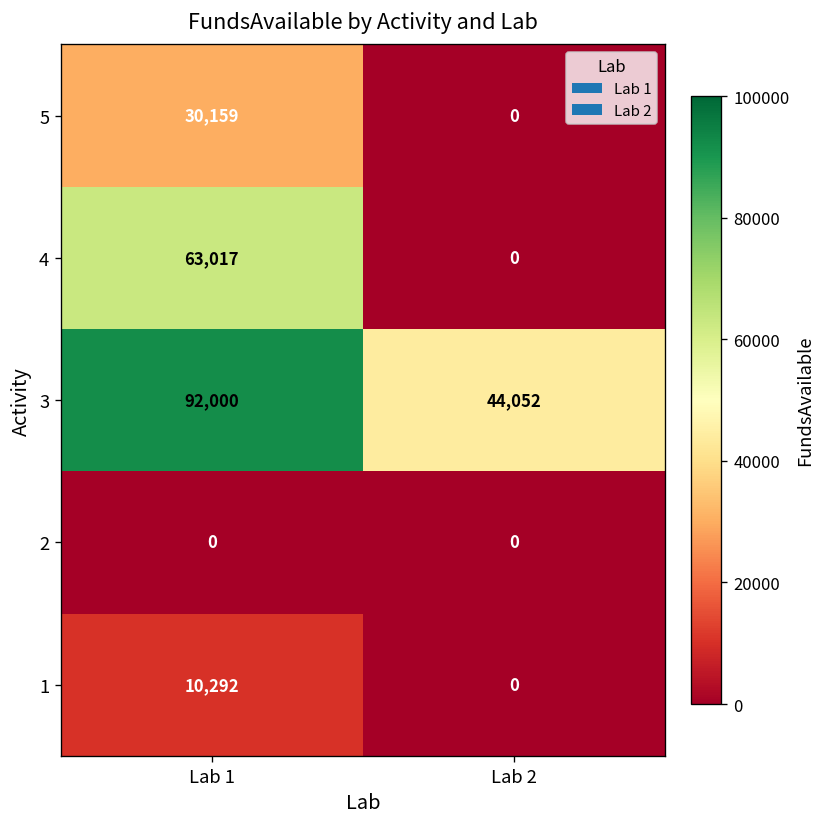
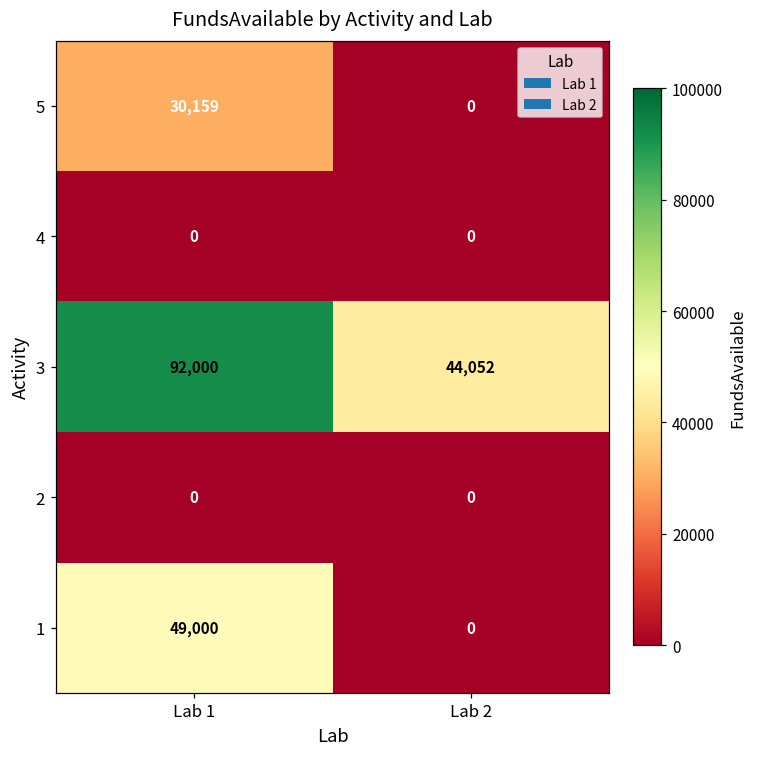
4, Lab 1: 63,017 -> 0
1, Lab 1: 10,292 -> 49,000
